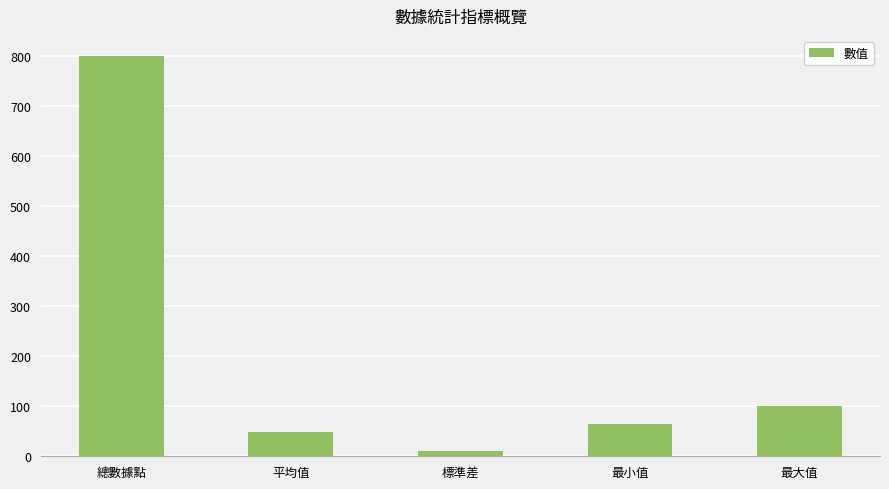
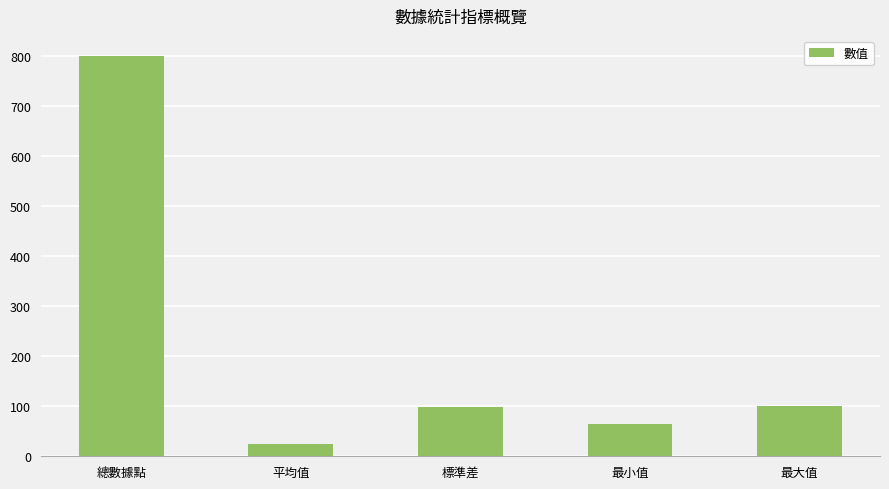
平均值: 50 -> 30
標準差: 10 -> 100
